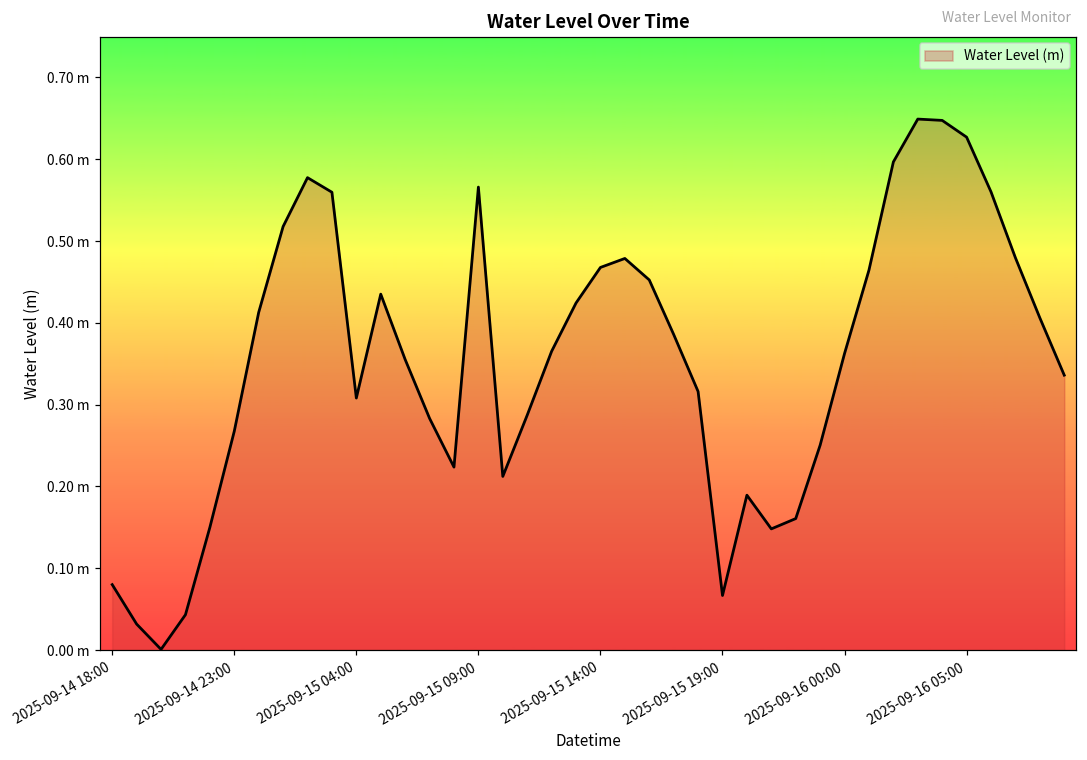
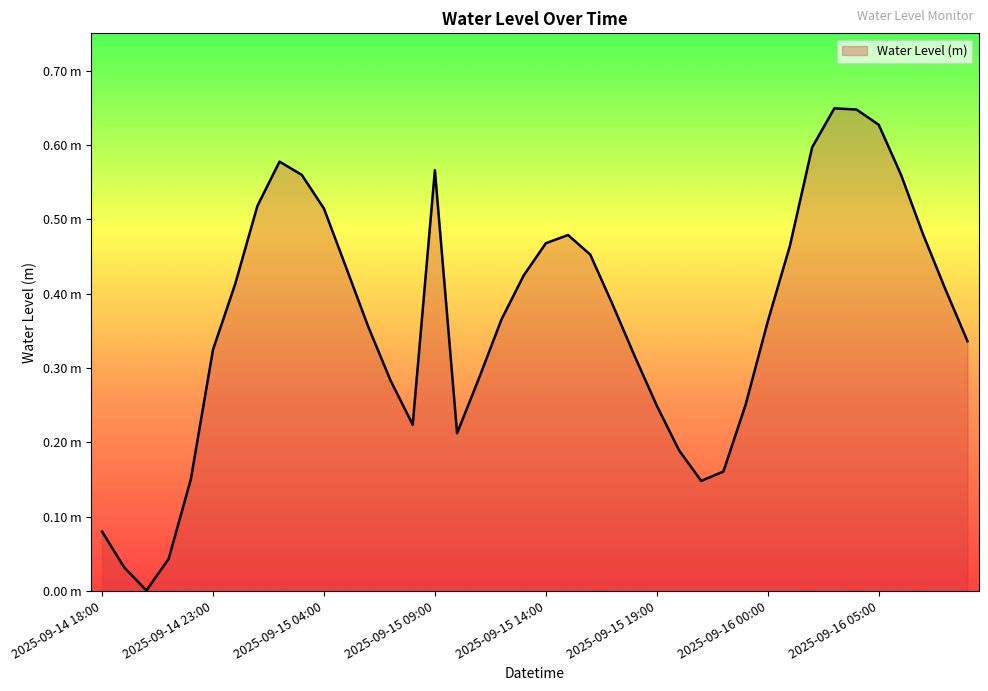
2025-09-14 23:00: 0.27 m -> 0.32 m
2025-09-15 04:00: 0.31 m -> 0.51 m
2025-09-15 19:00: 0.07 m -> 0.25 m
